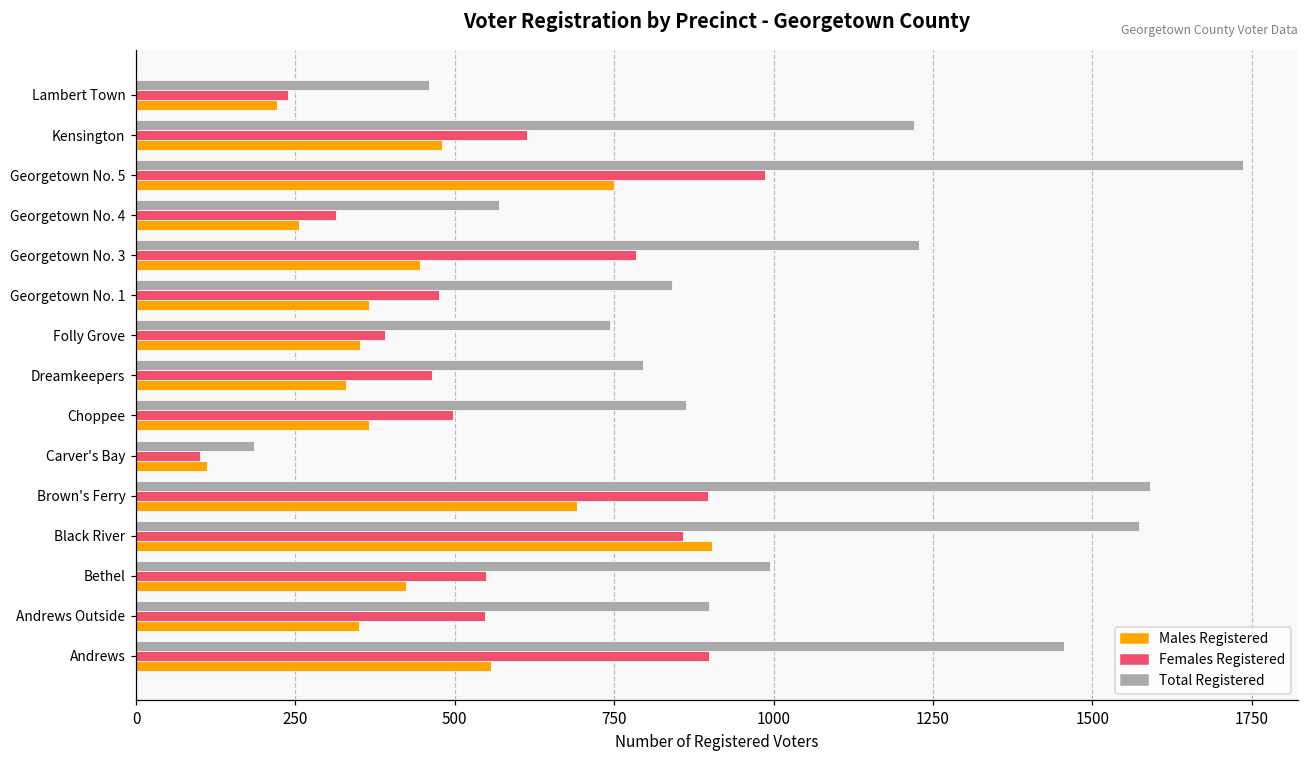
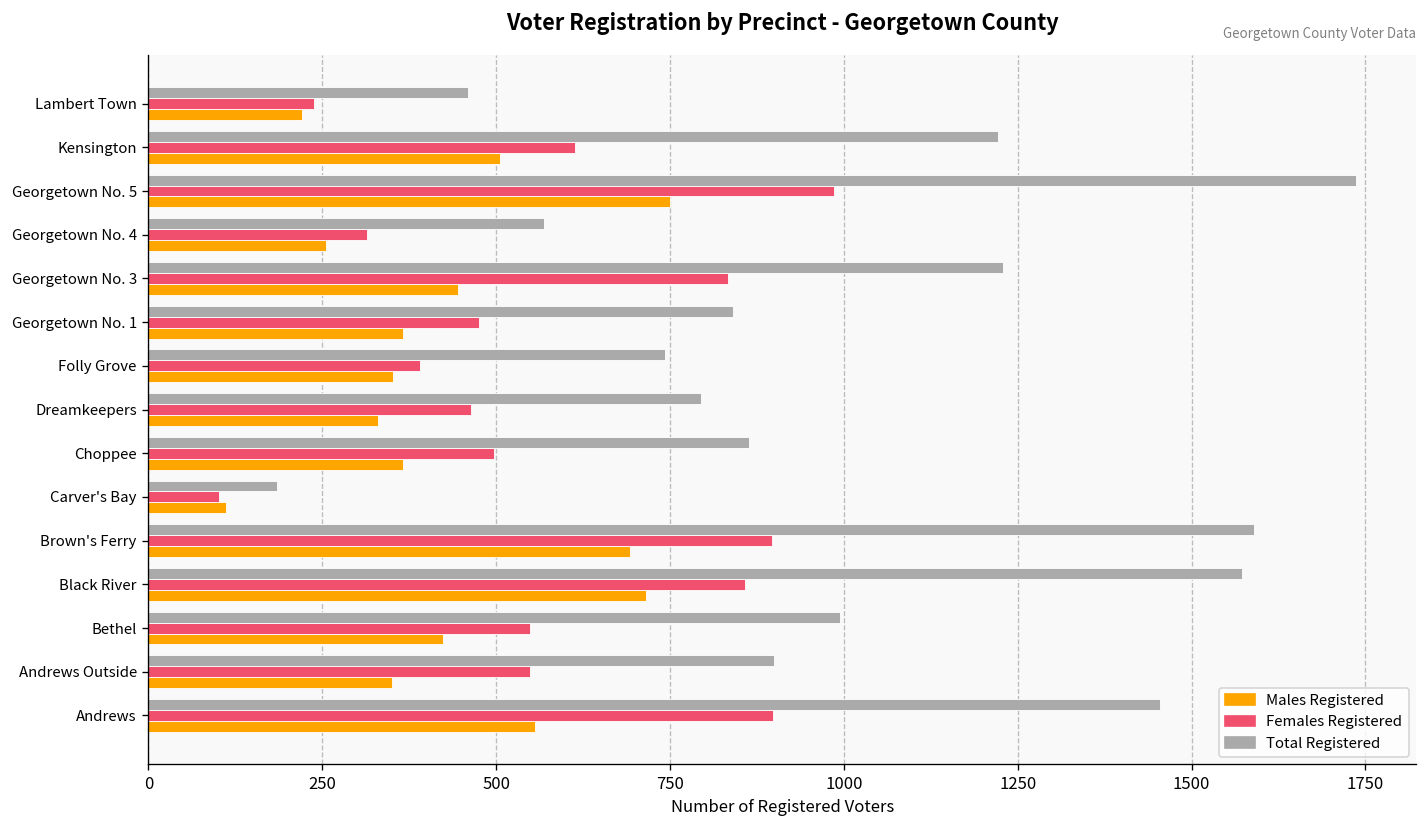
Males Registered, Kensington: 480 -> 510
Females Registered, Georgetown No. 3: 780 -> 830
Males Registered, Black River: 900 -> 720
